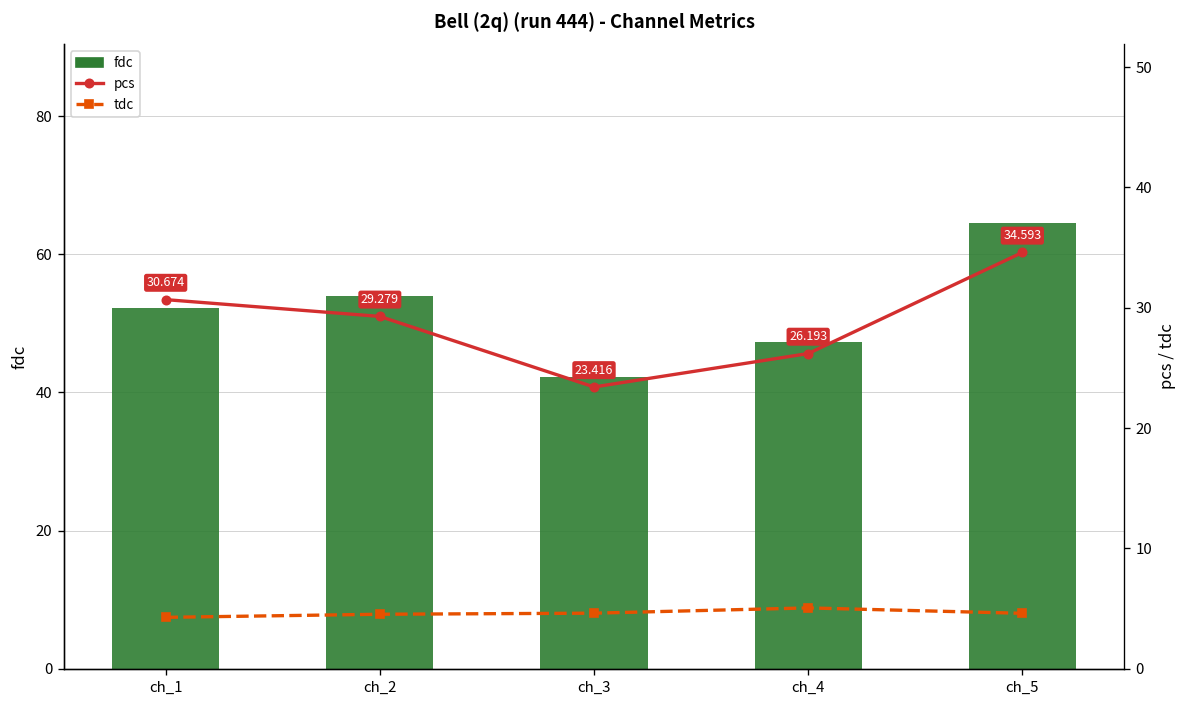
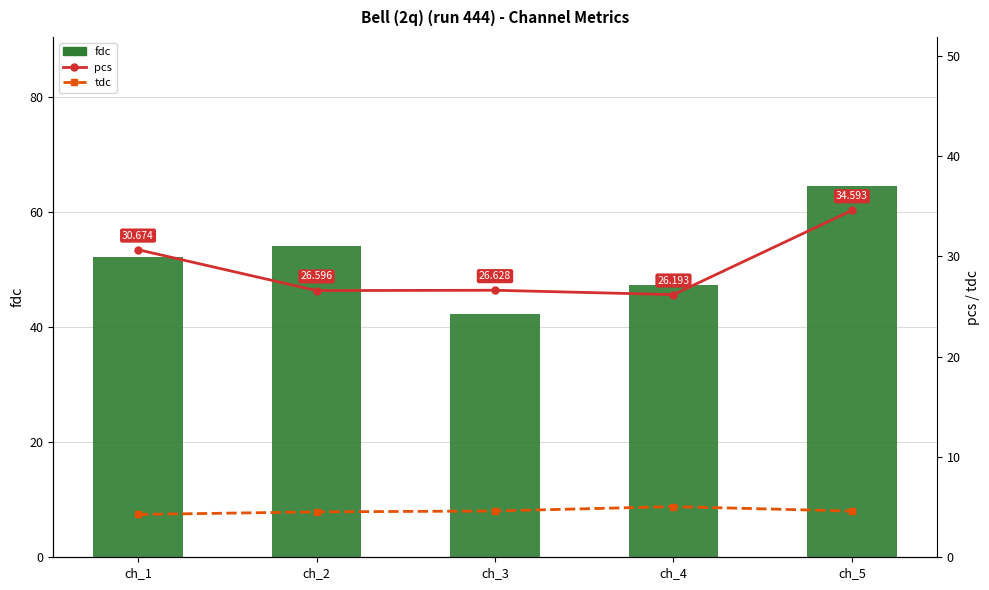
pcs, ch_2: 29.279 -> 26.596
pcs, ch_3: 23.416 -> 26.628
